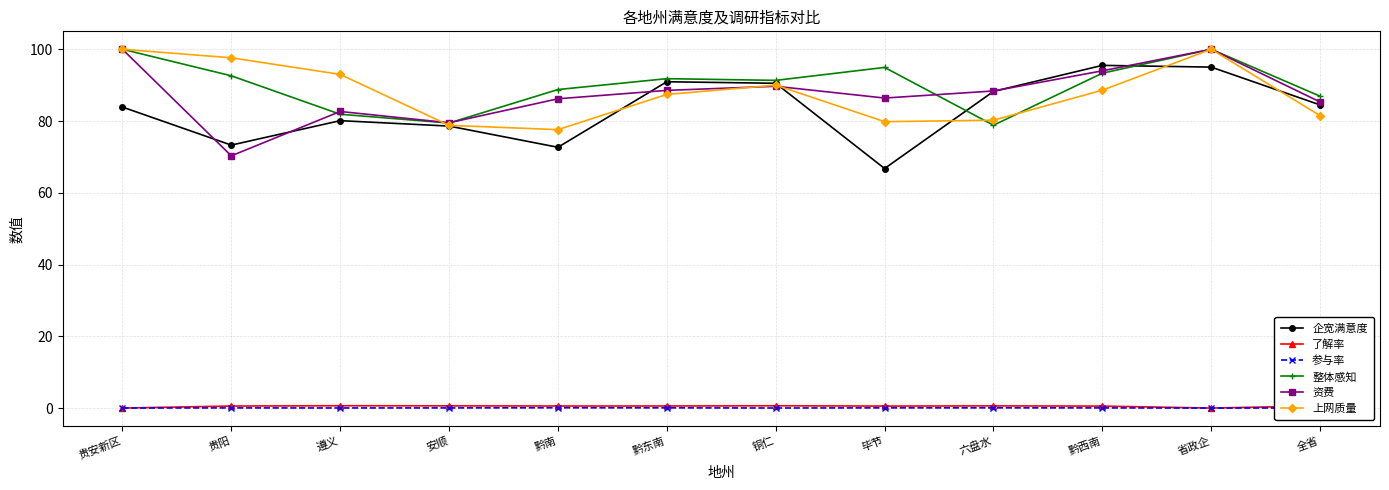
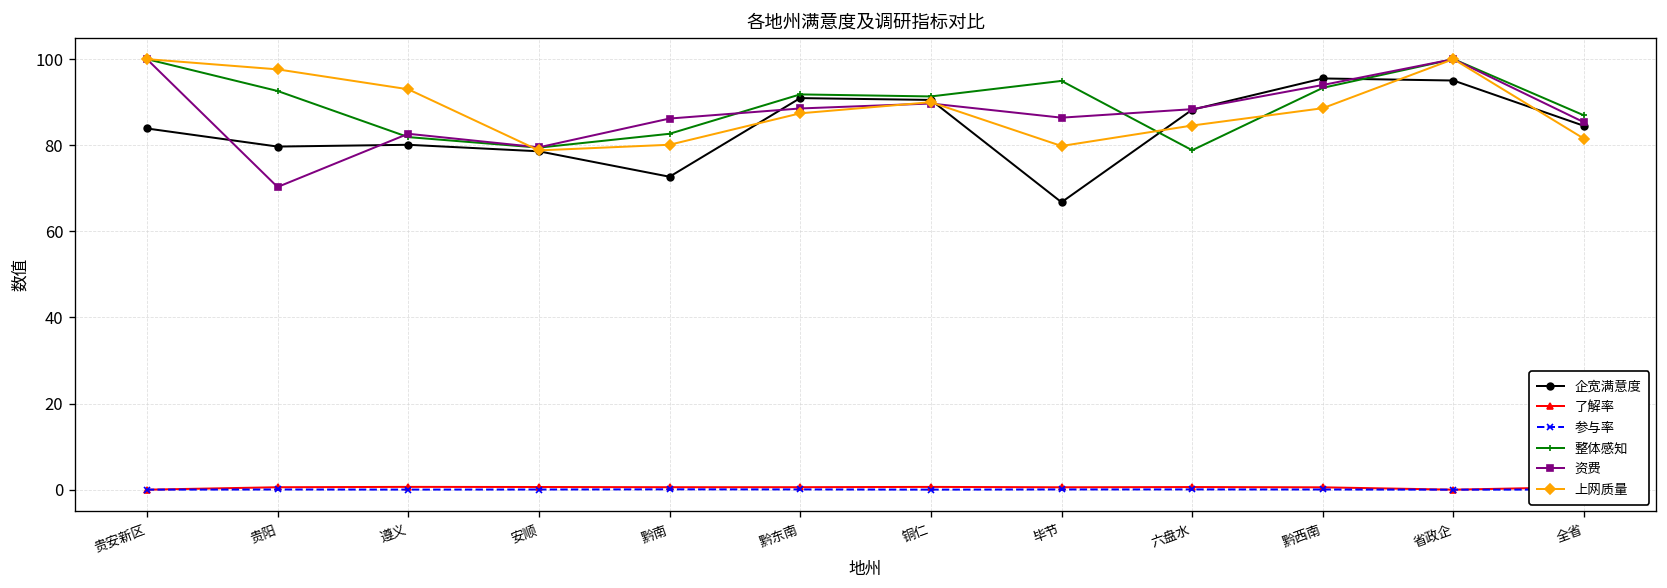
企宽满意度, 贵阳: 73 -> 80
整体感知, 黔南: 89 -> 83
上网质量, 黔南: 78 -> 80
上网质量, 六盘水: 80 -> 85
